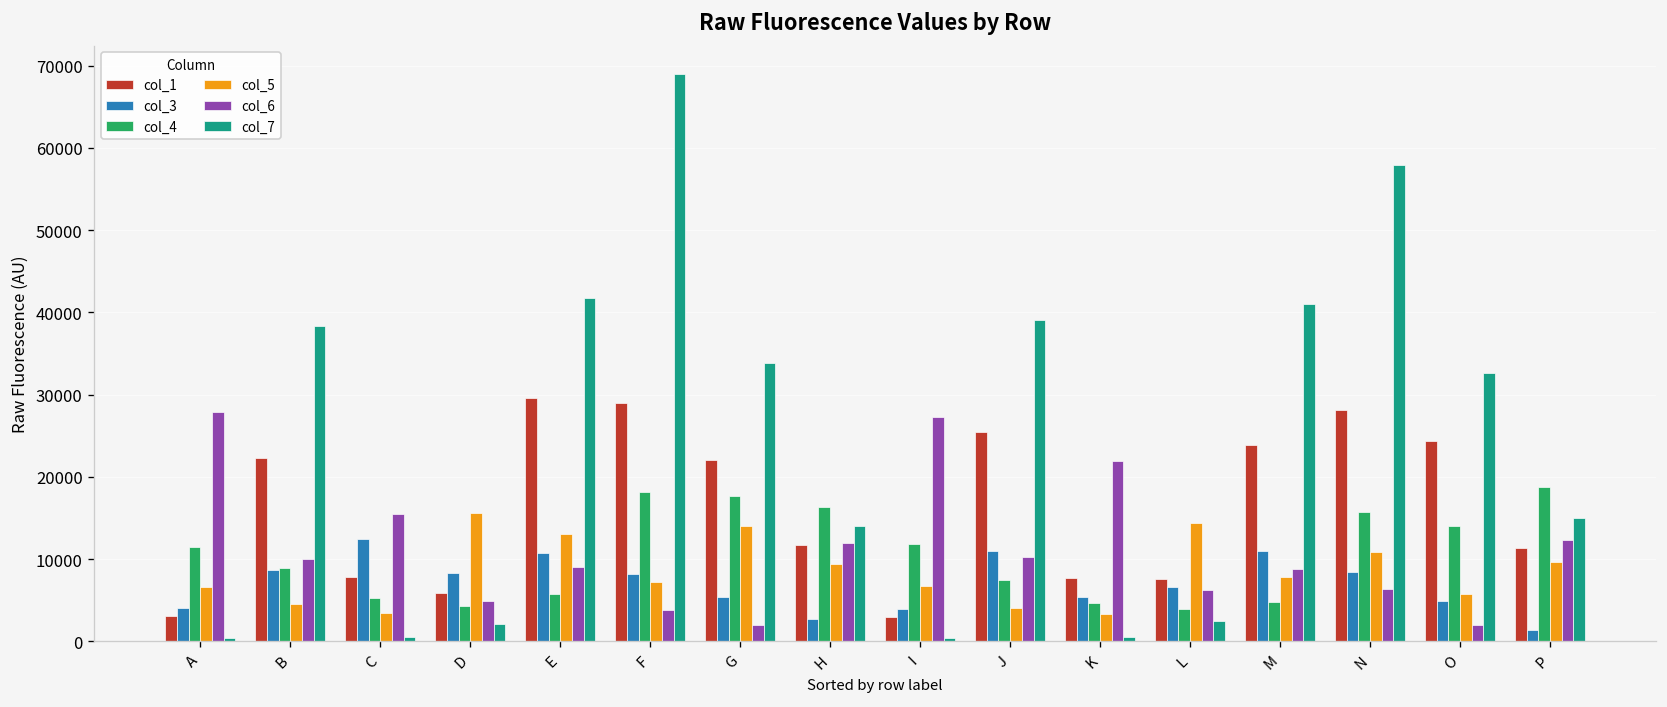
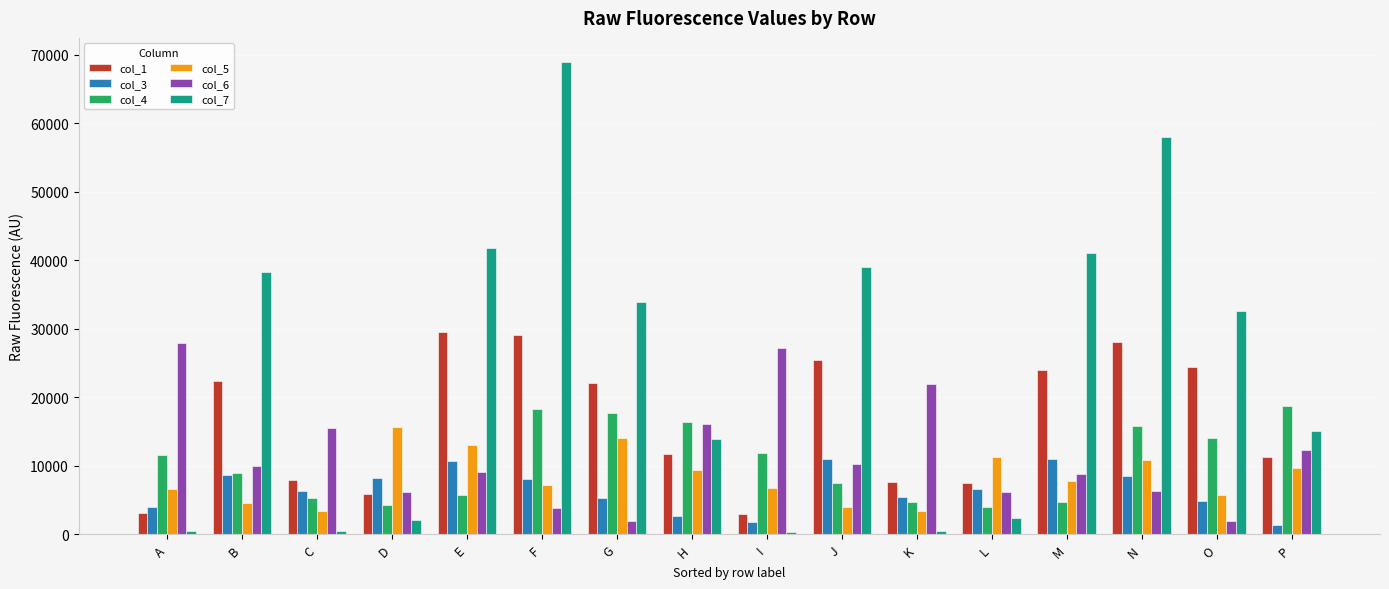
col_3, C: 12000 -> 6000
col_6, D: 5000 -> 6000
col_6, H: 12000 -> 16000
col_3, I: 4000 -> 2000
col_5, L: 14000 -> 11000
